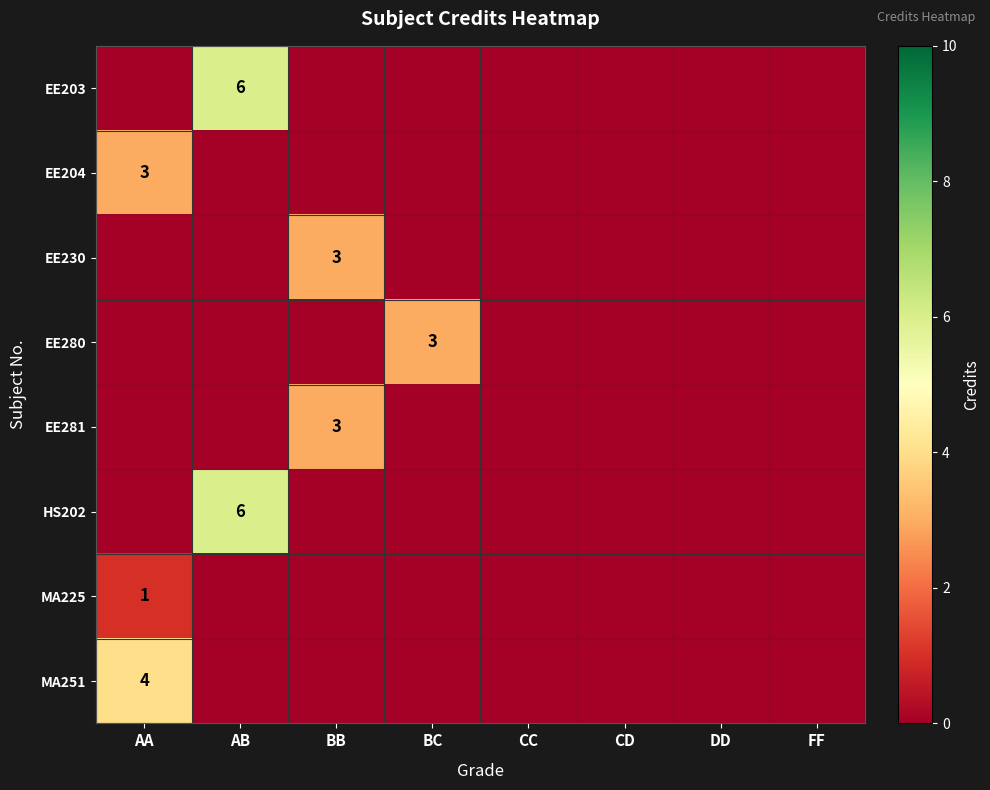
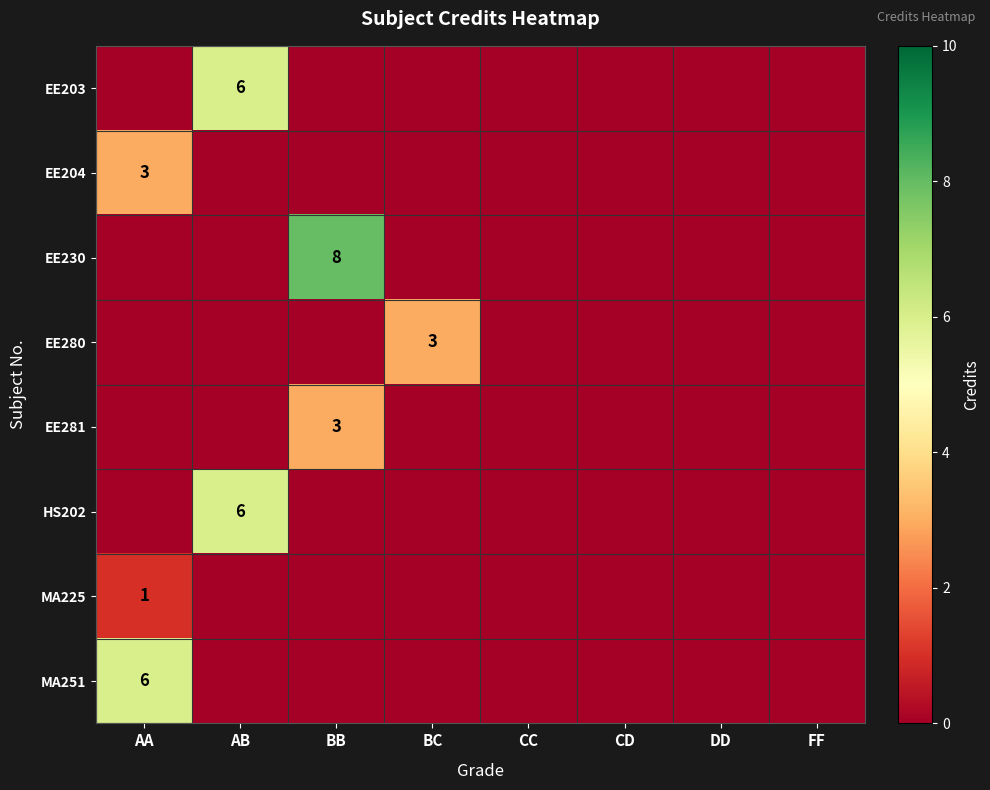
EE230, BB: 3 -> 8
MA251, AA: 4 -> 6
